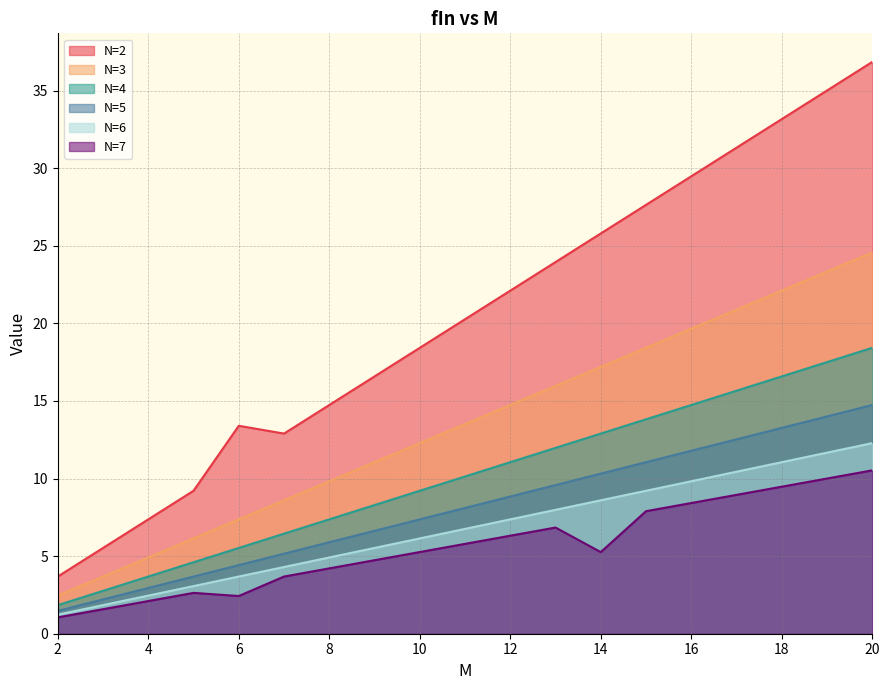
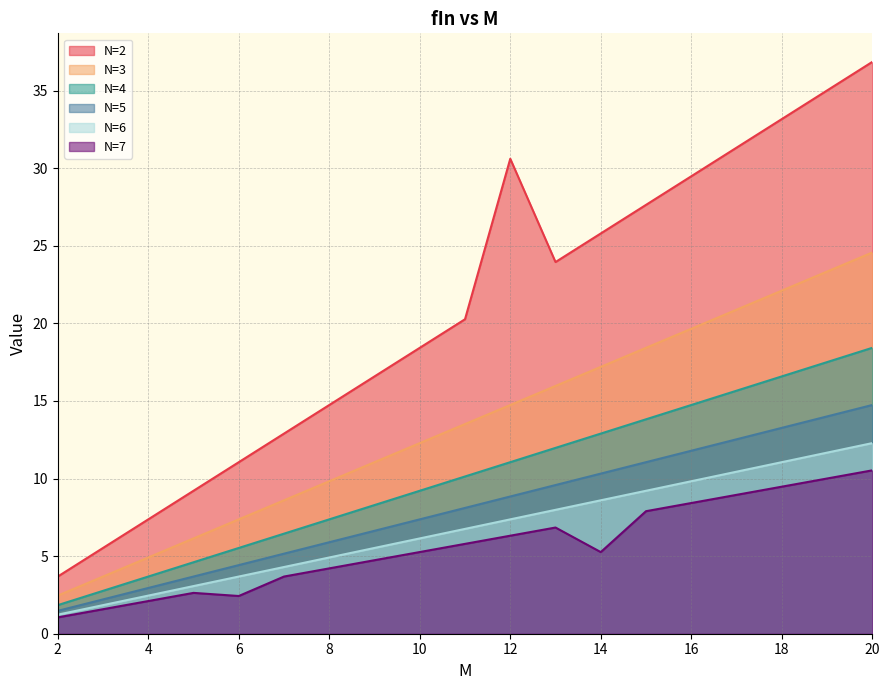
N=2, 6: 13.4 -> 11.1
N=2, 12: 22.1 -> 30.6
